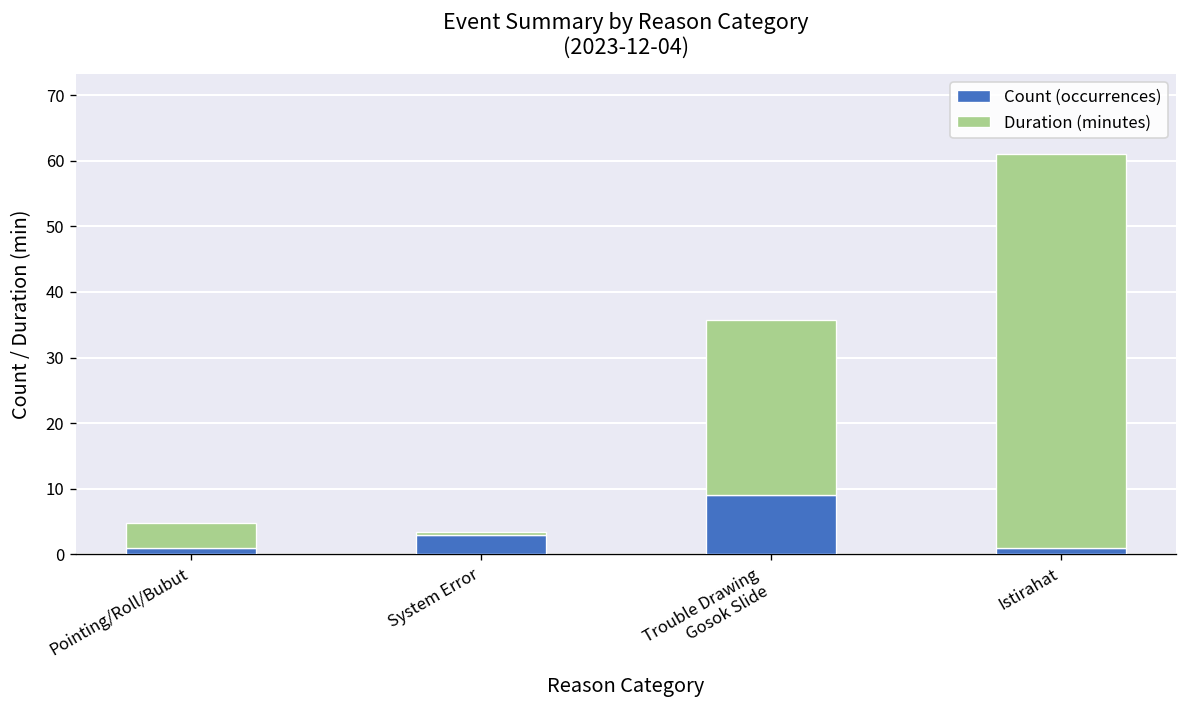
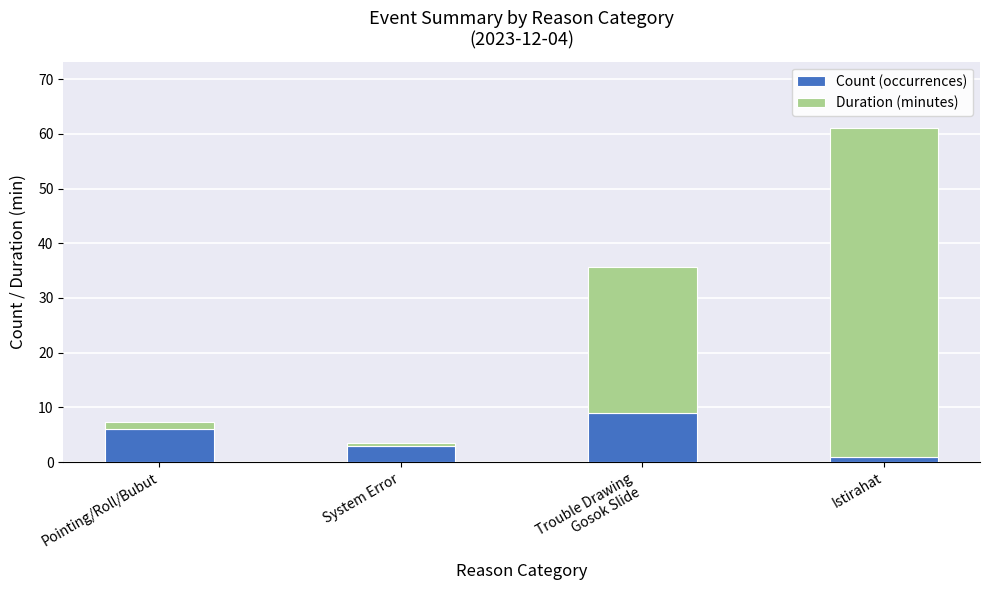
Count (occurrences), Pointing/Roll/Bubut: 1 -> 6
Duration (minutes), Pointing/Roll/Bubut: 4 -> 1
